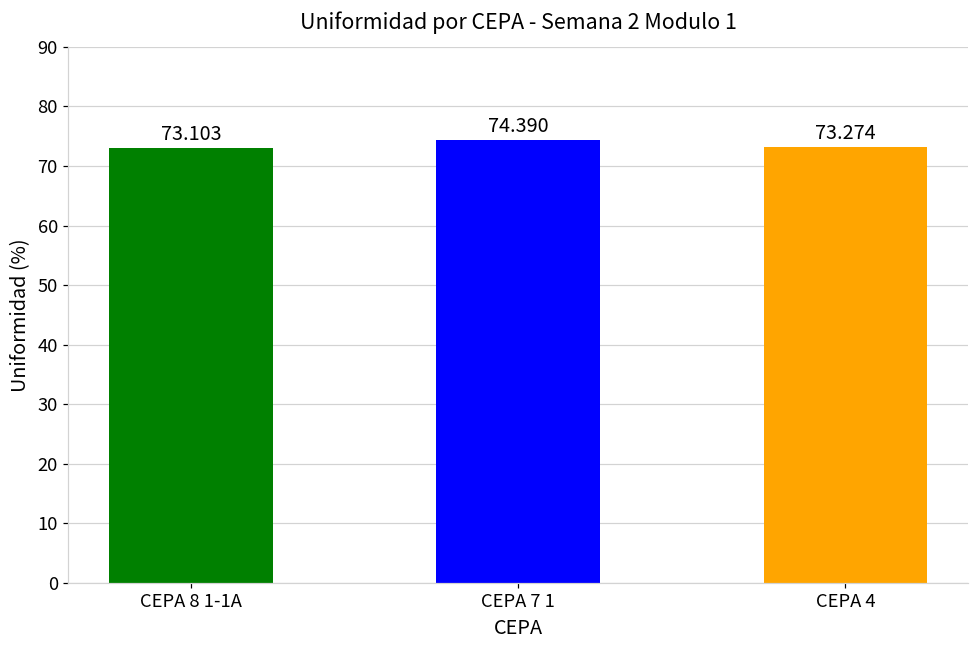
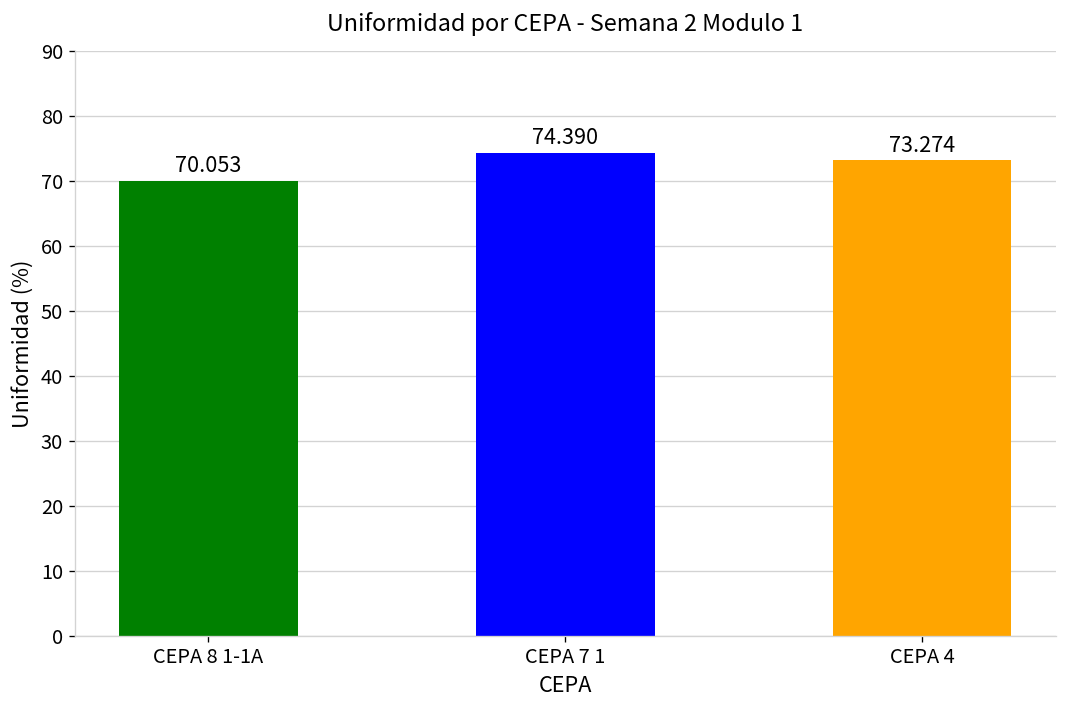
CEPA 8 1-1A: 73.103 -> 70.053
